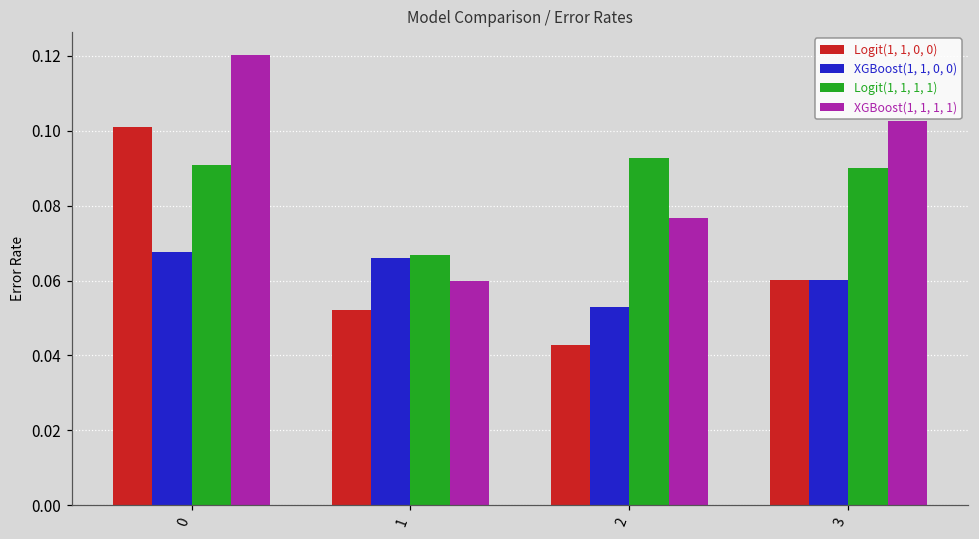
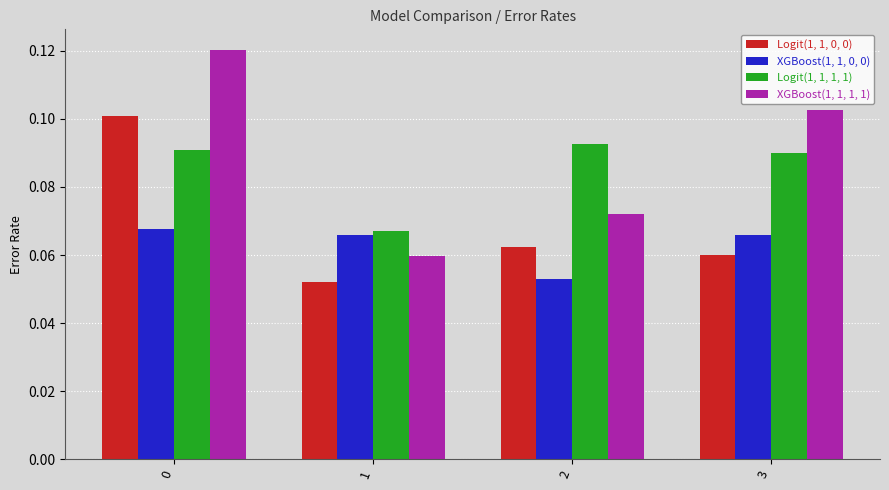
Logit(1, 1, 0, 0), 2: 0.043 -> 0.062
XGBoost(1, 1, 1, 1), 2: 0.077 -> 0.072
XGBoost(1, 1, 0, 0), 3: 0.060 -> 0.066
